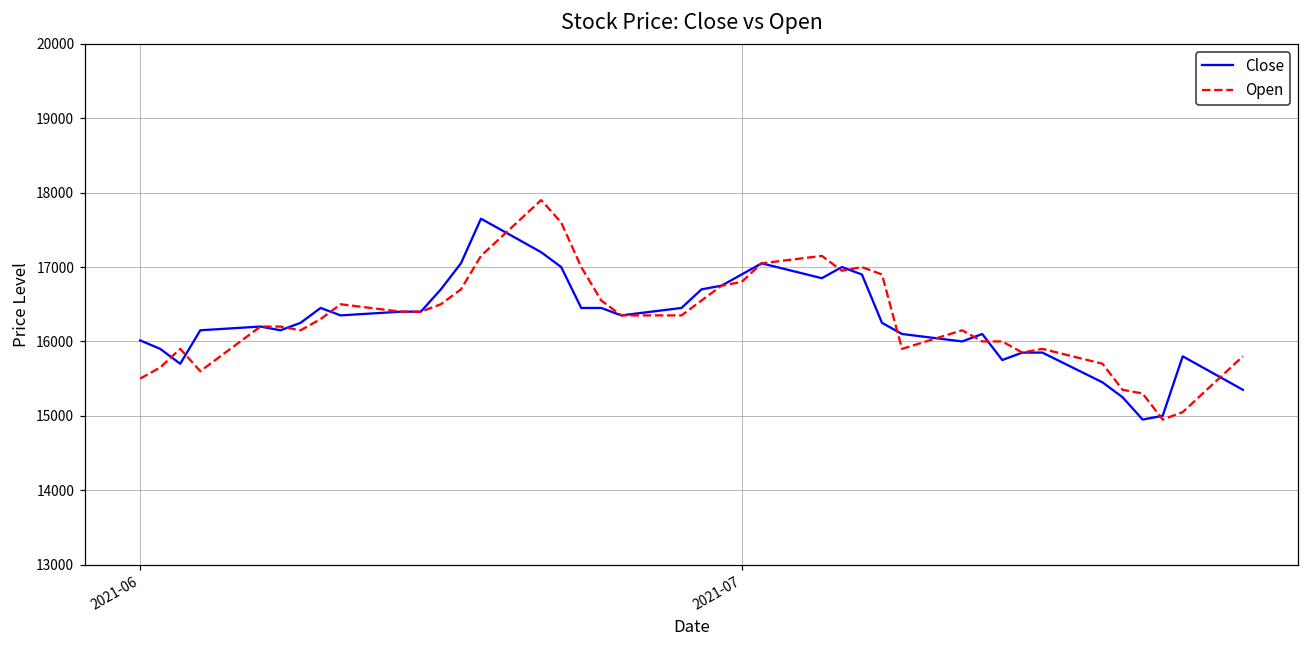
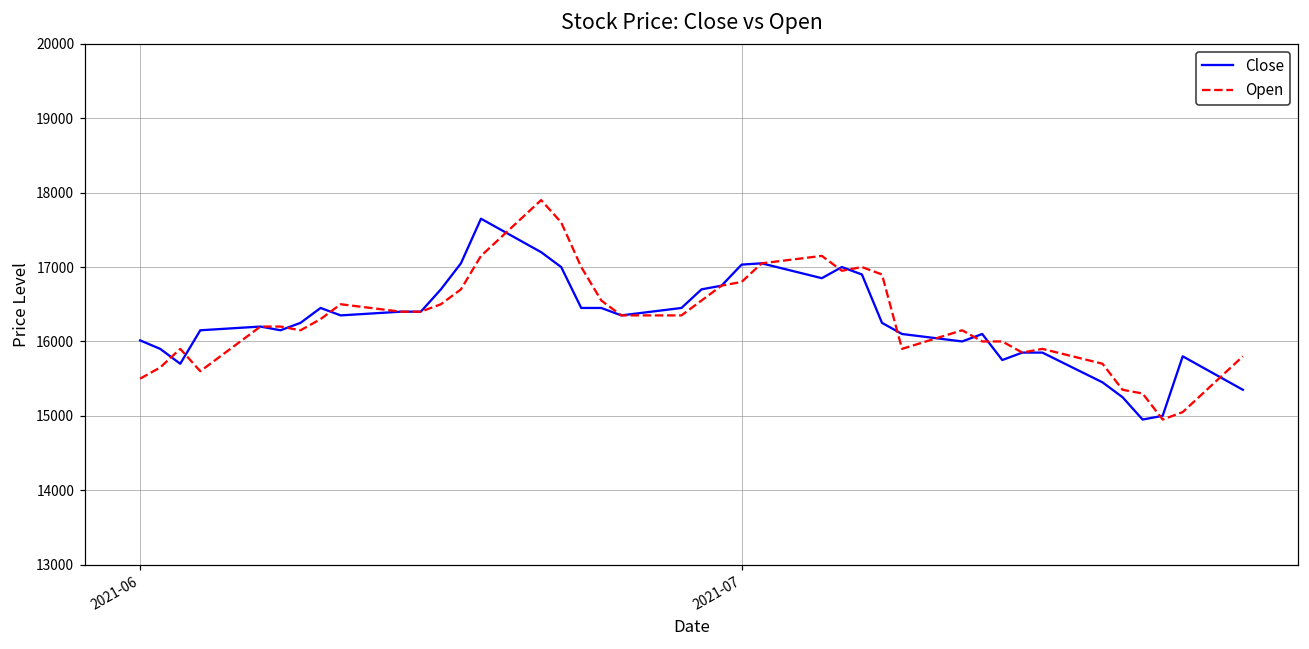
Close, 2021-07: 16900 -> 17000
